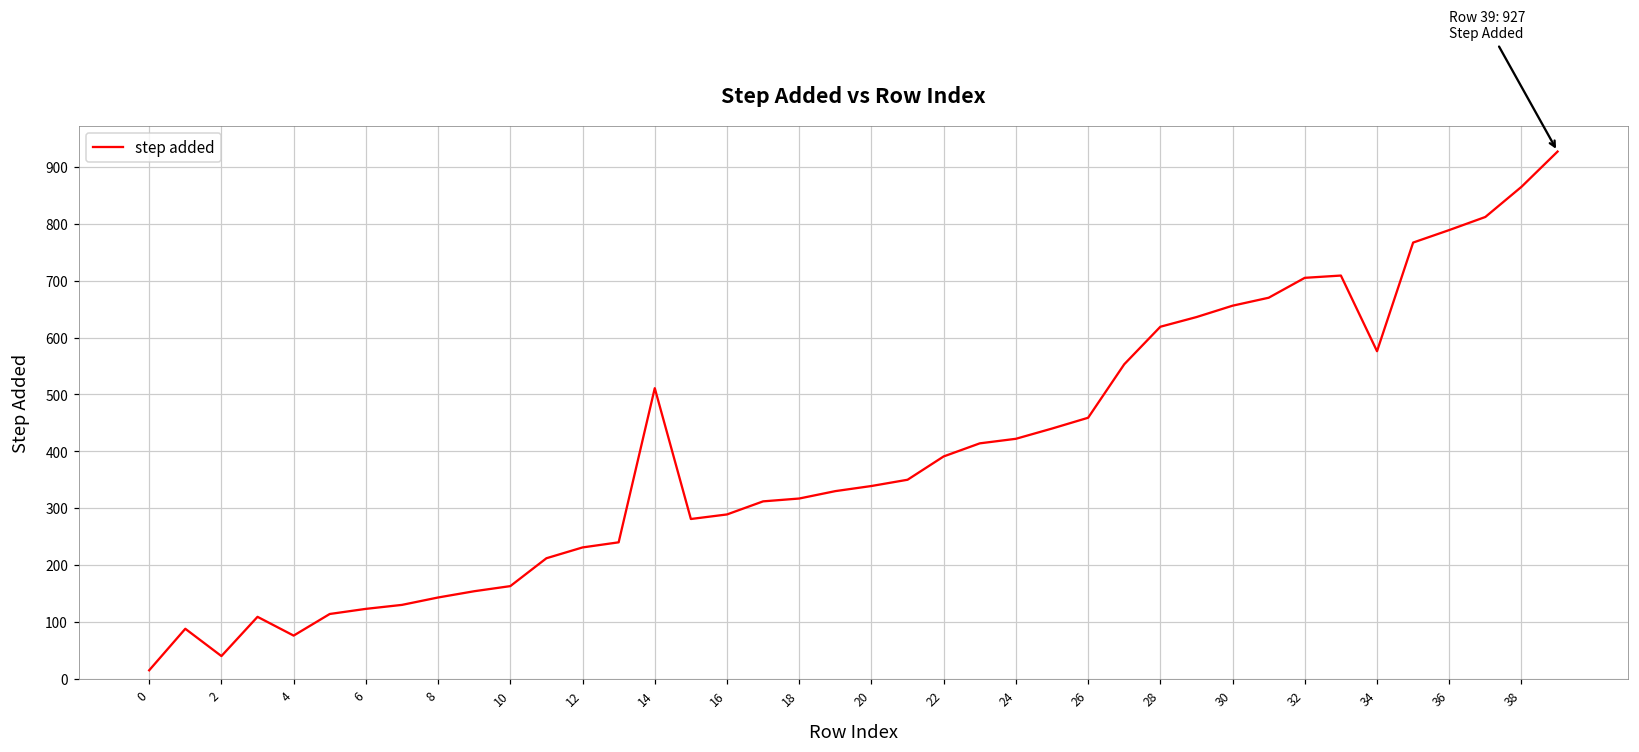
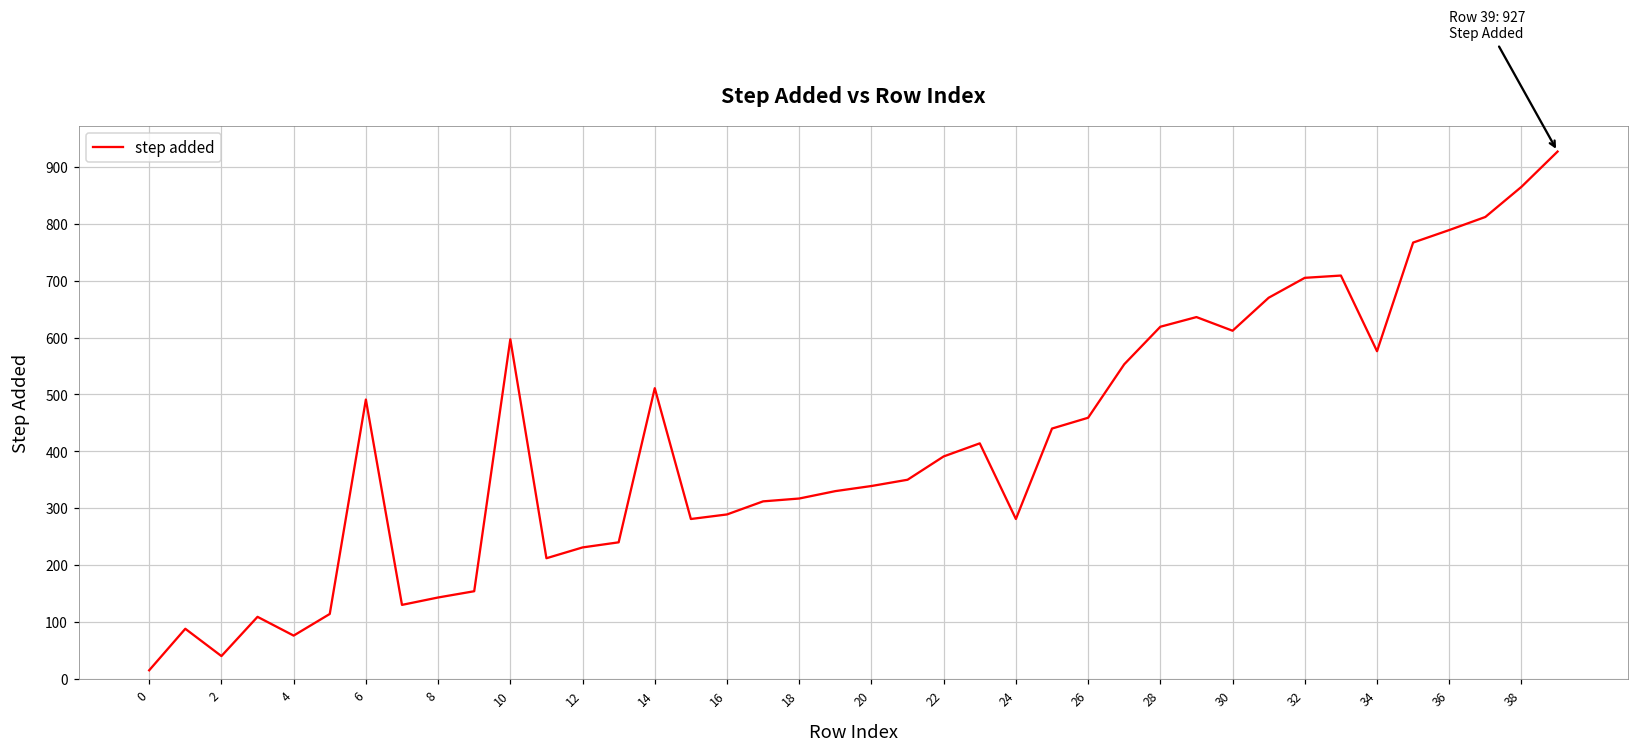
6: 120 -> 490
10: 160 -> 600
24: 420 -> 280
30: 660 -> 610
